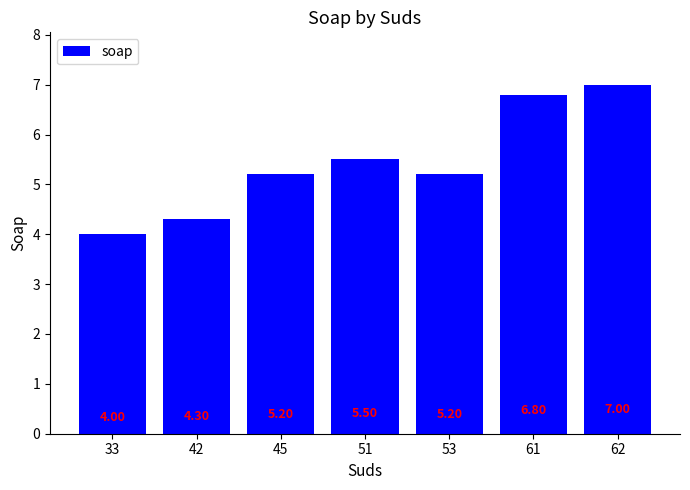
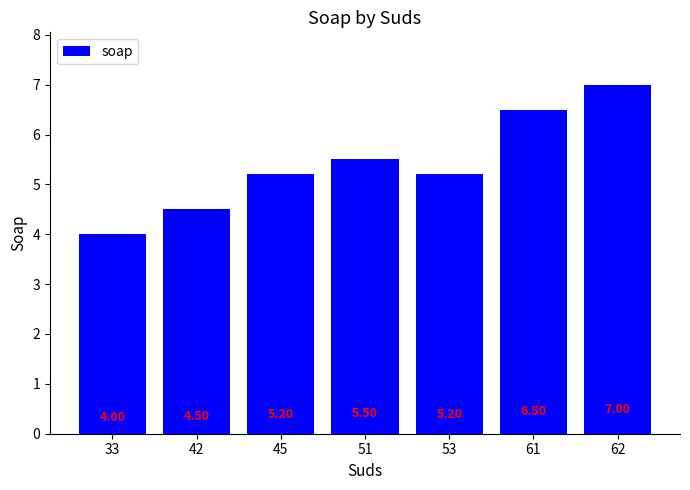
42: 4.30 -> 4.50
61: 6.80 -> 6.50
